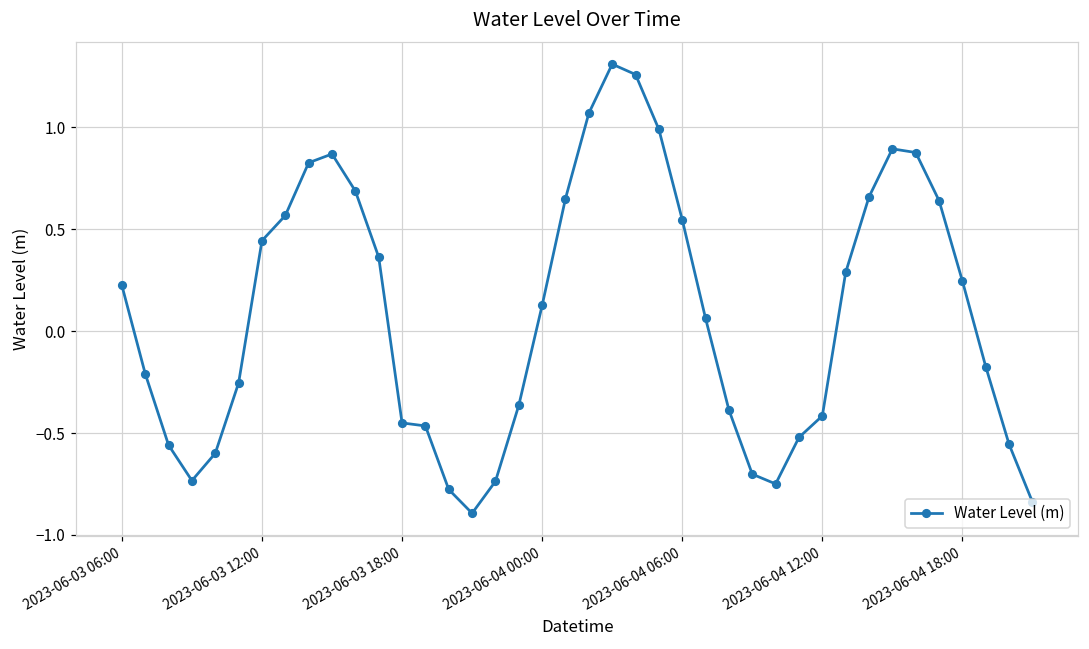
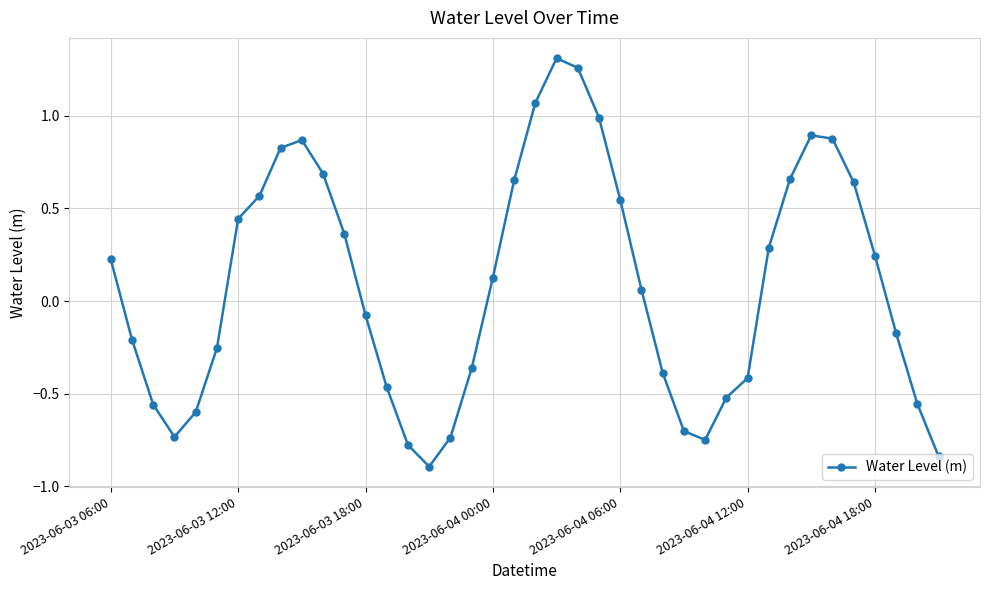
2023-06-03 18:00: -0.45 -> -0.08
